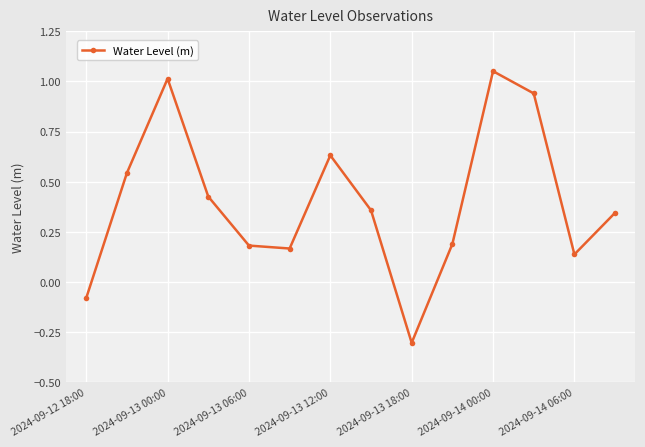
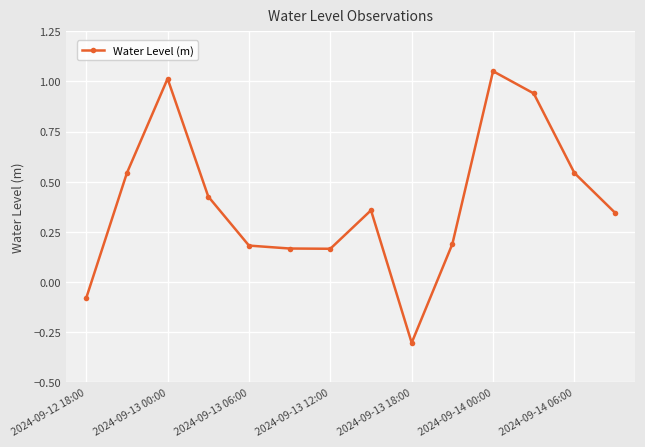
2024-09-13 12:00: 0.63 -> 0.17
2024-09-14 06:00: 0.14 -> 0.54
